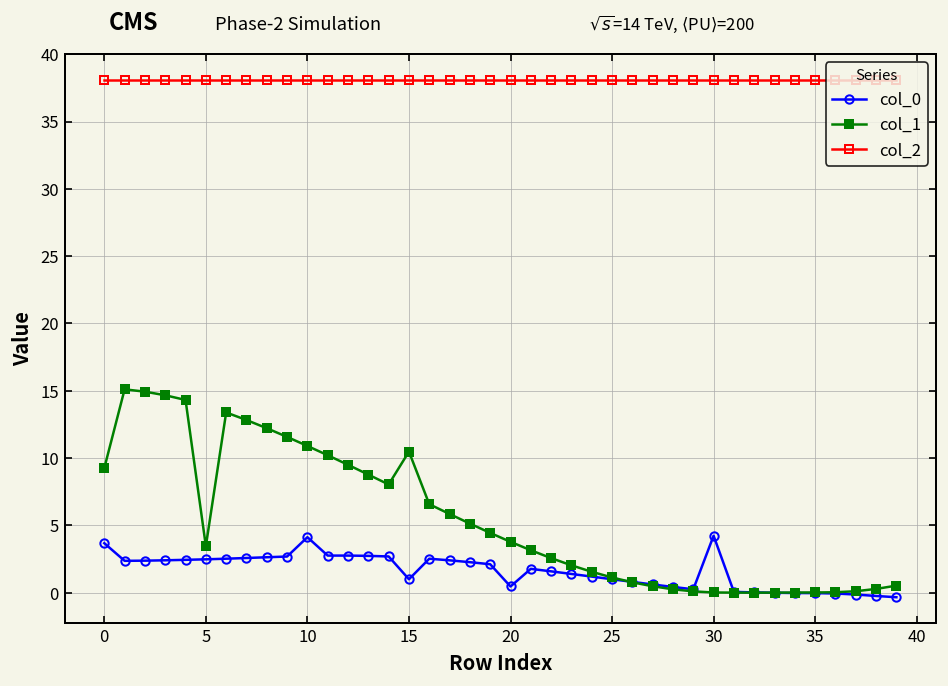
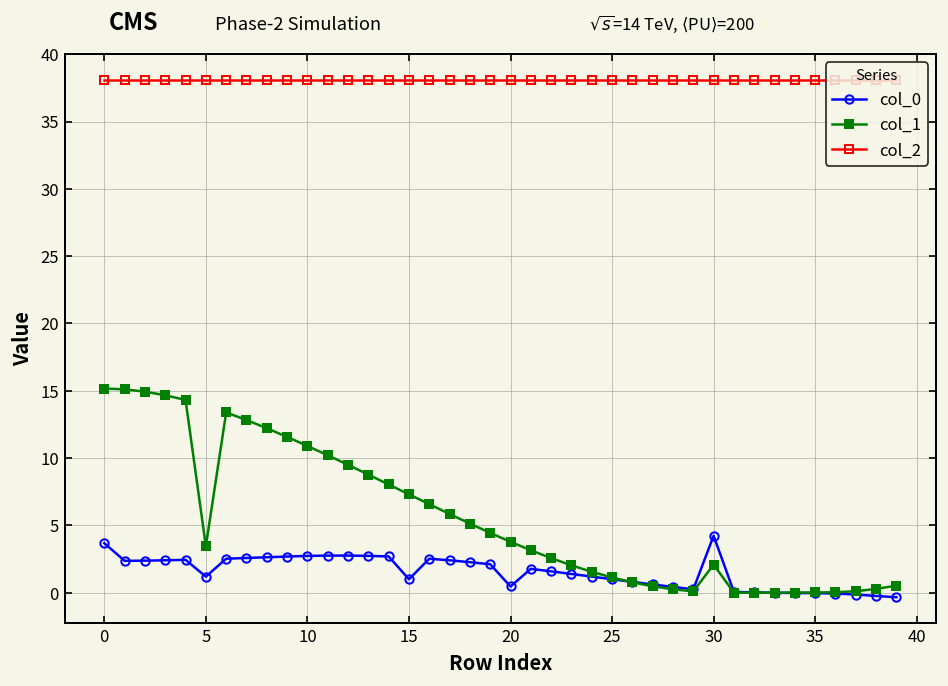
col_1, 0: 9.3 -> 15.2
col_0, 5: 2.5 -> 1.2
col_0, 10: 4.1 -> 2.7
col_1, 15: 10.5 -> 7.3
col_1, 30: 0.0 -> 2.1
